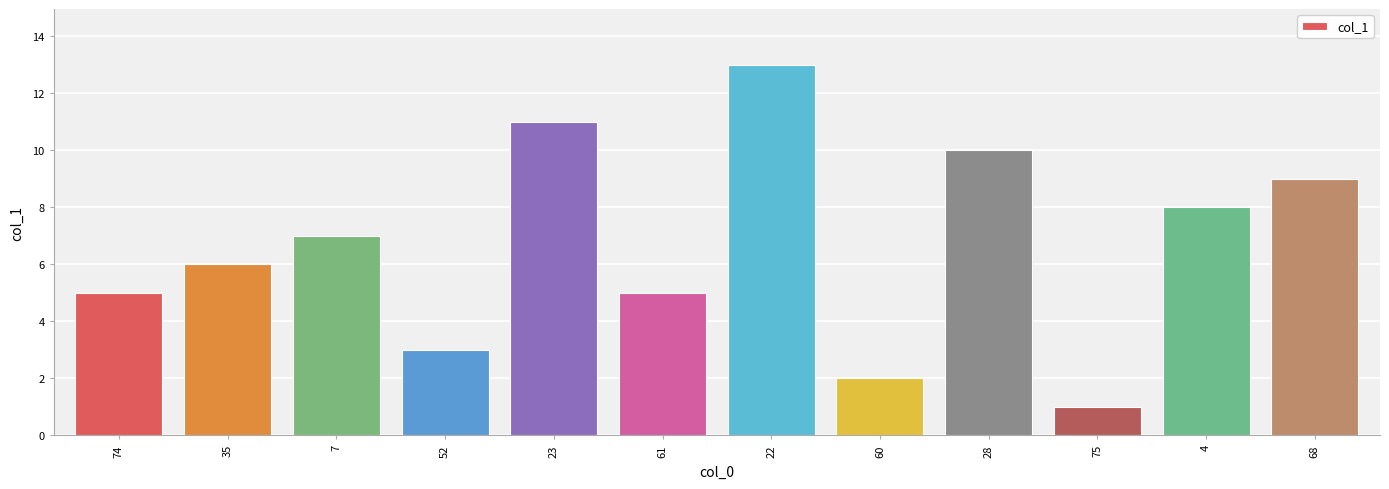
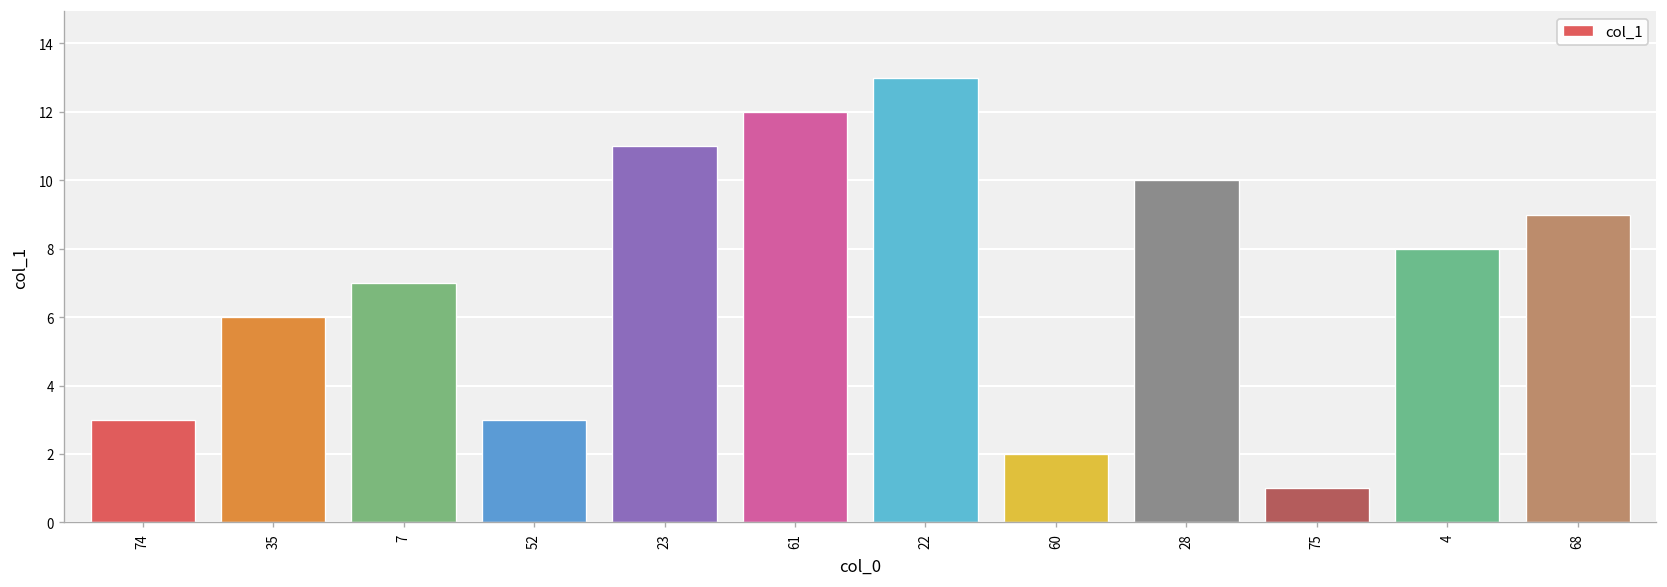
74: 5 -> 3
61: 5 -> 12
